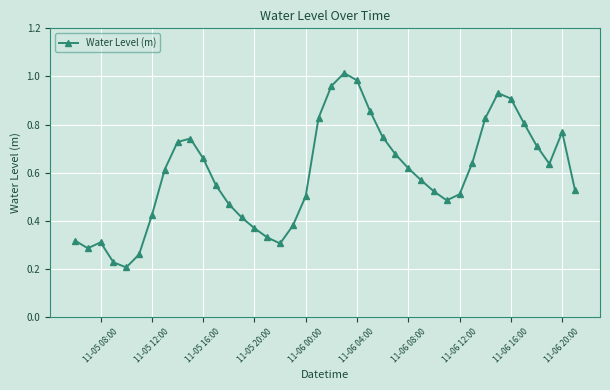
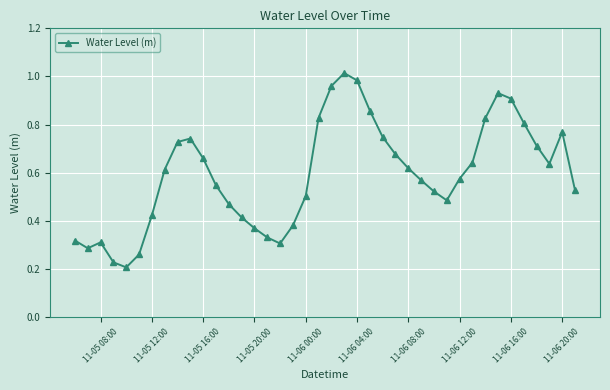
11-06 12:00: 0.51 -> 0.58
